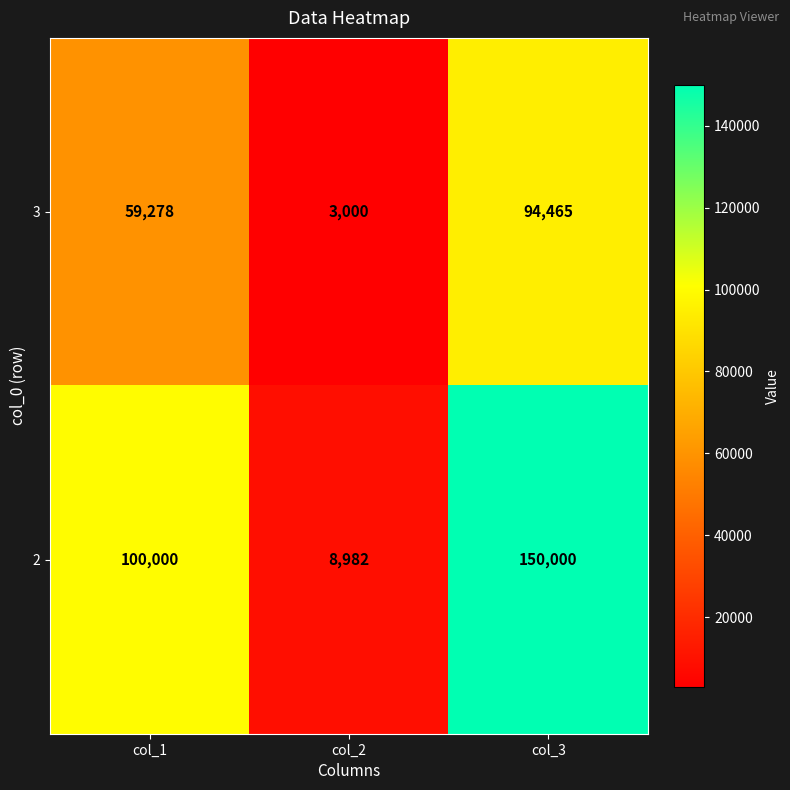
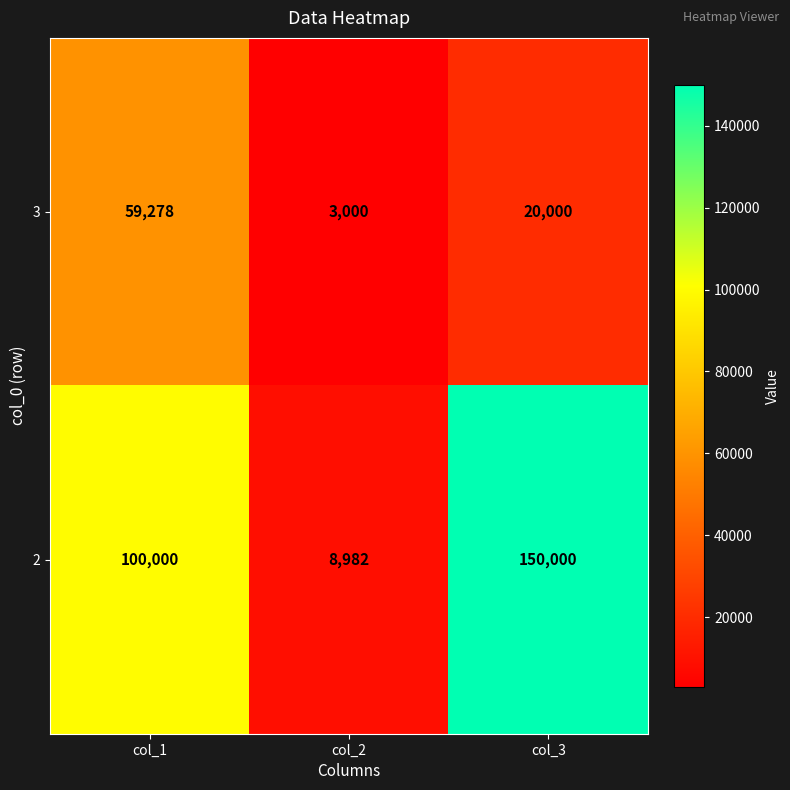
3, col_3: 94,465 -> 20,000
